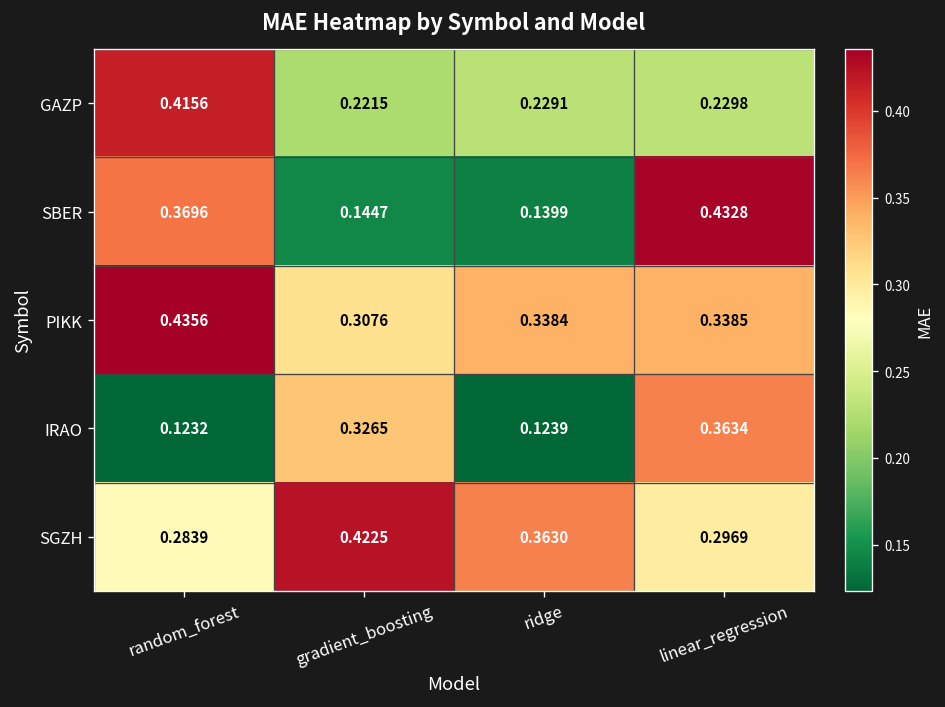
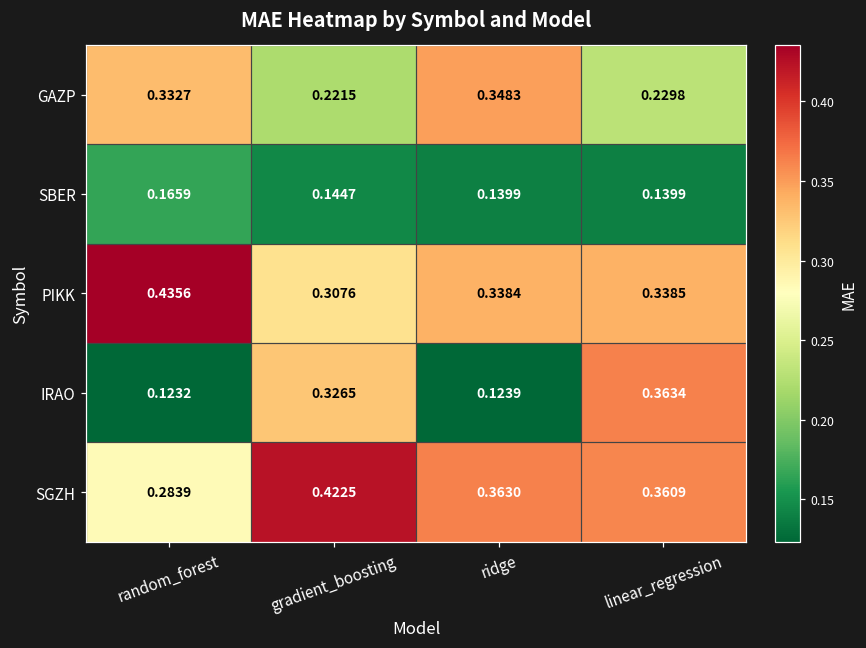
GAZP, random_forest: 0.4156 -> 0.3327
GAZP, ridge: 0.2291 -> 0.3483
SBER, random_forest: 0.3696 -> 0.1659
SBER, linear_regression: 0.4328 -> 0.1399
SGZH, linear_regression: 0.2969 -> 0.3609
